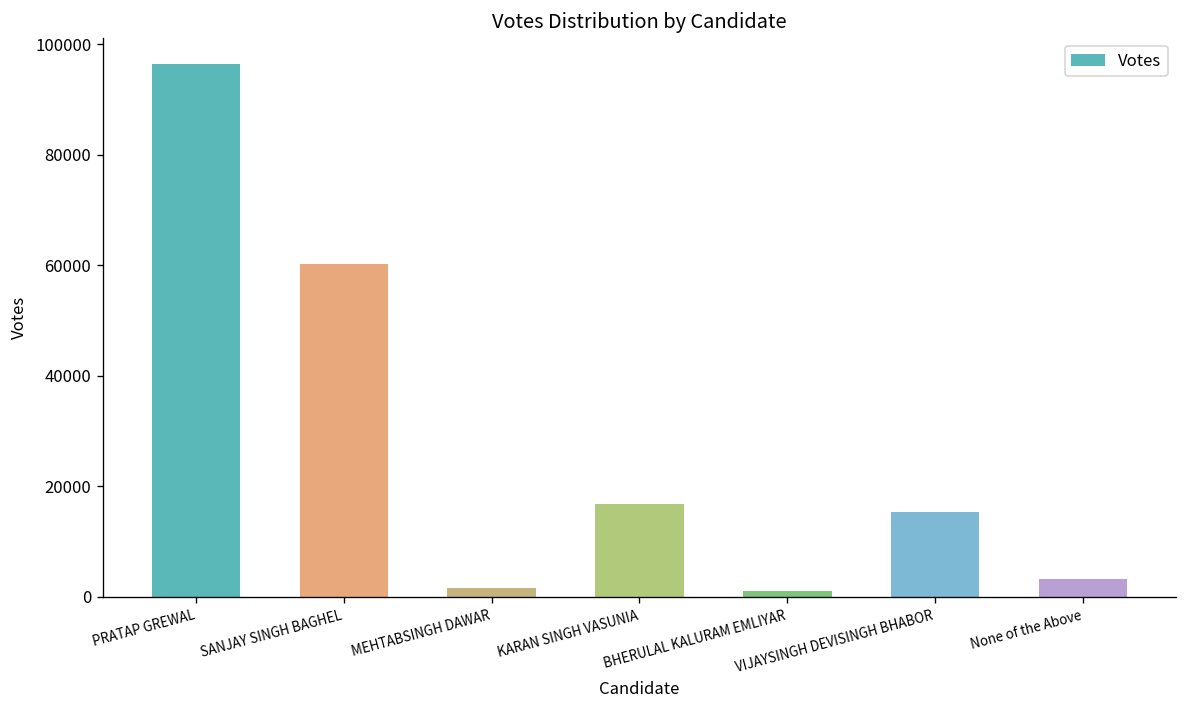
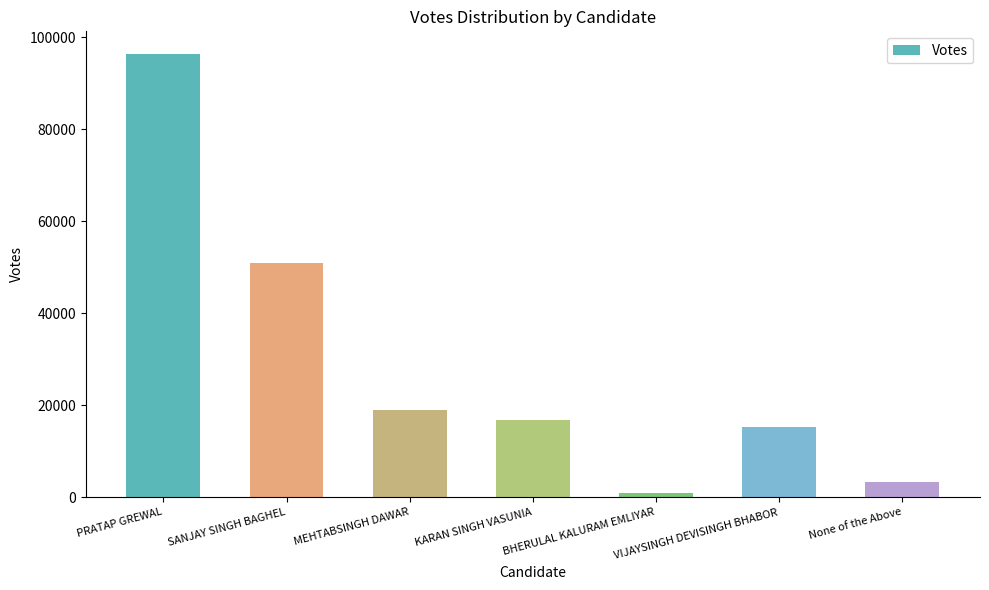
SANJAY SINGH BAGHEL: 60000 -> 51000
MEHTABSINGH DAWAR: 2000 -> 19000
